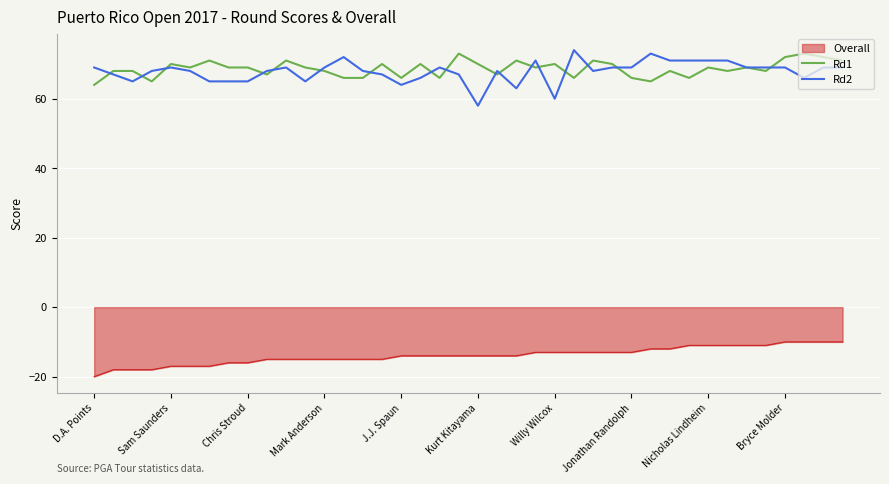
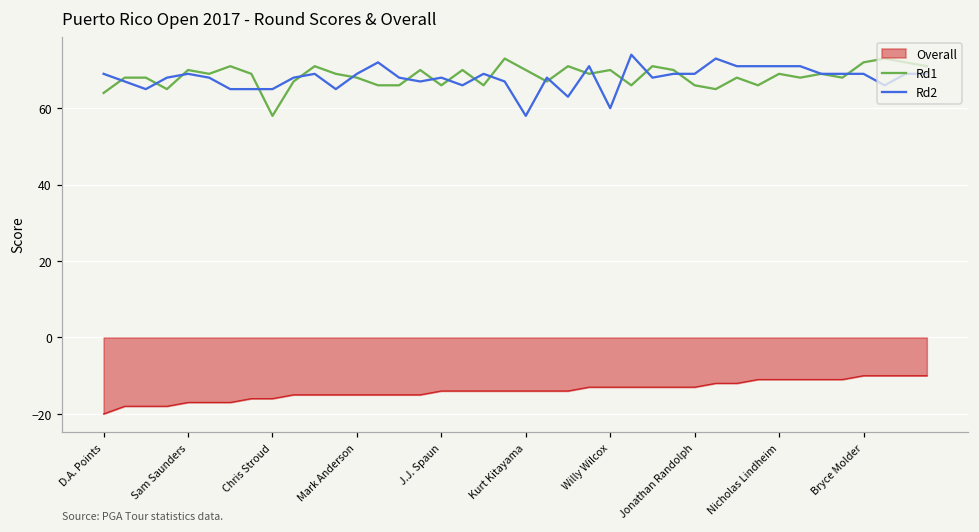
Rd1, Chris Stroud: 69 -> 58
Rd2, J.J. Spaun: 64 -> 68
